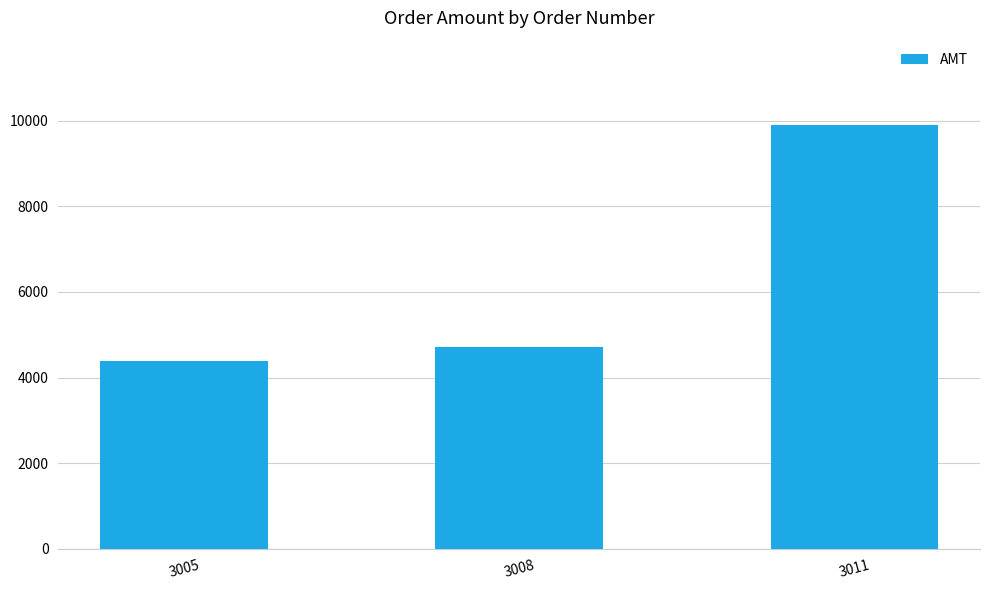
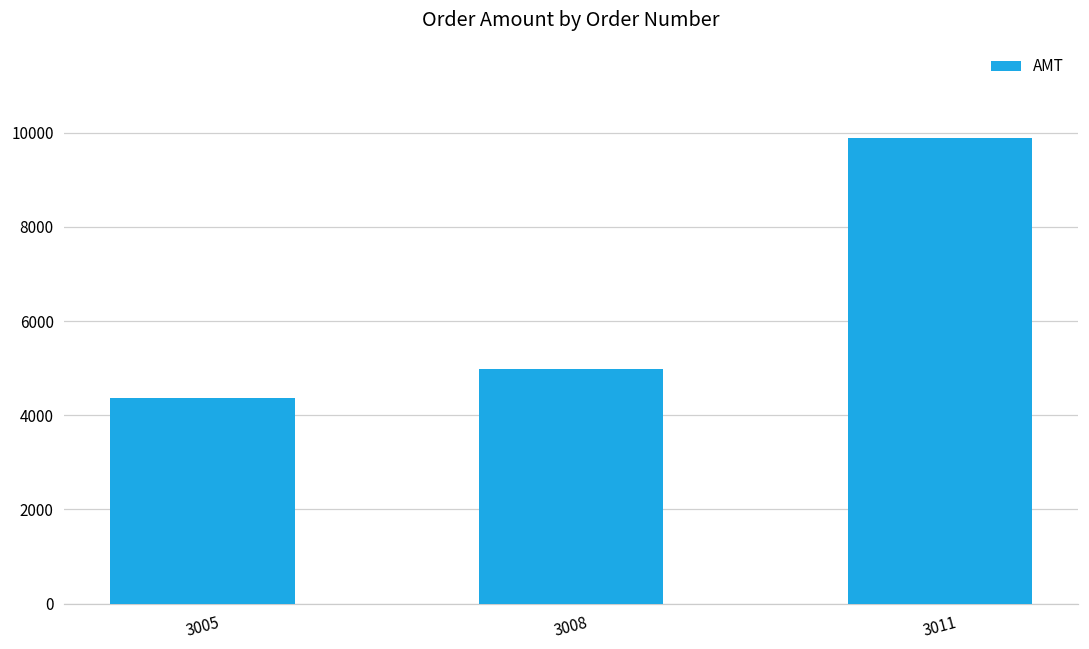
3008: 4700 -> 5000
